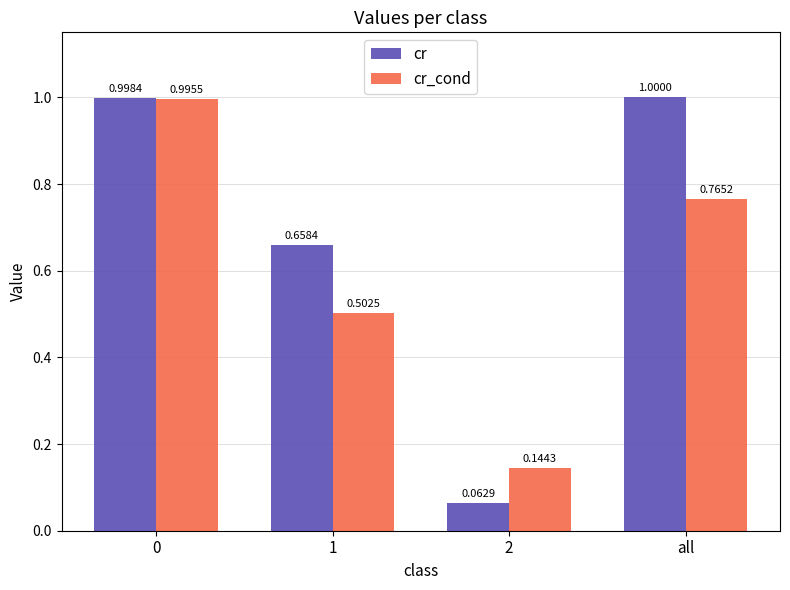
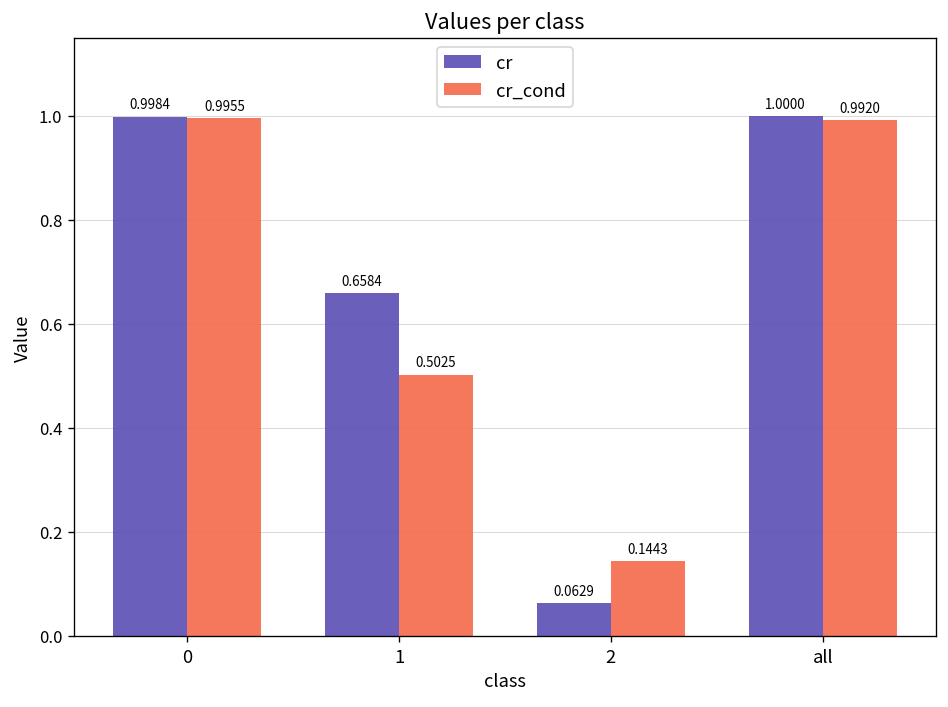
cr_cond, all: 0.7652 -> 0.9920
